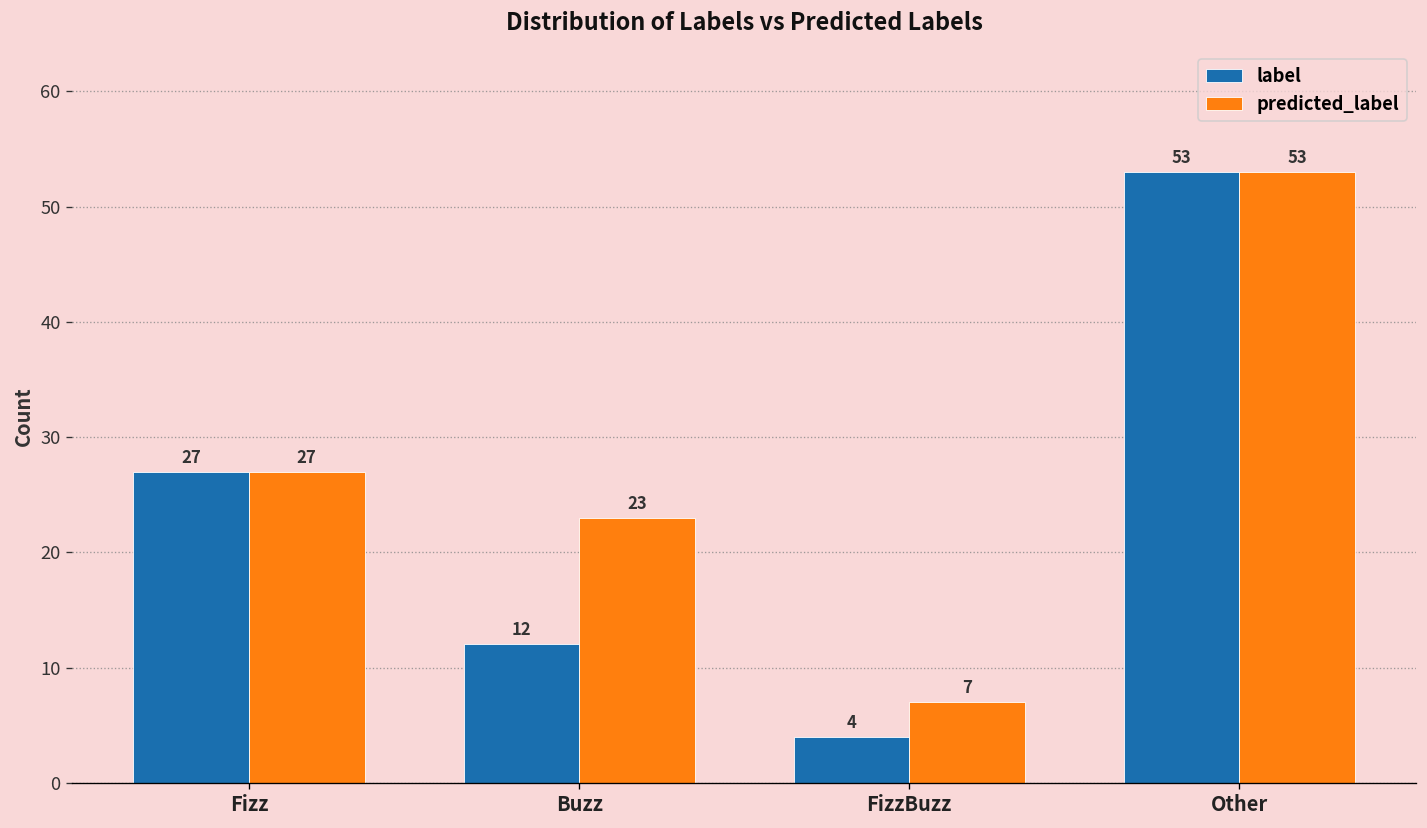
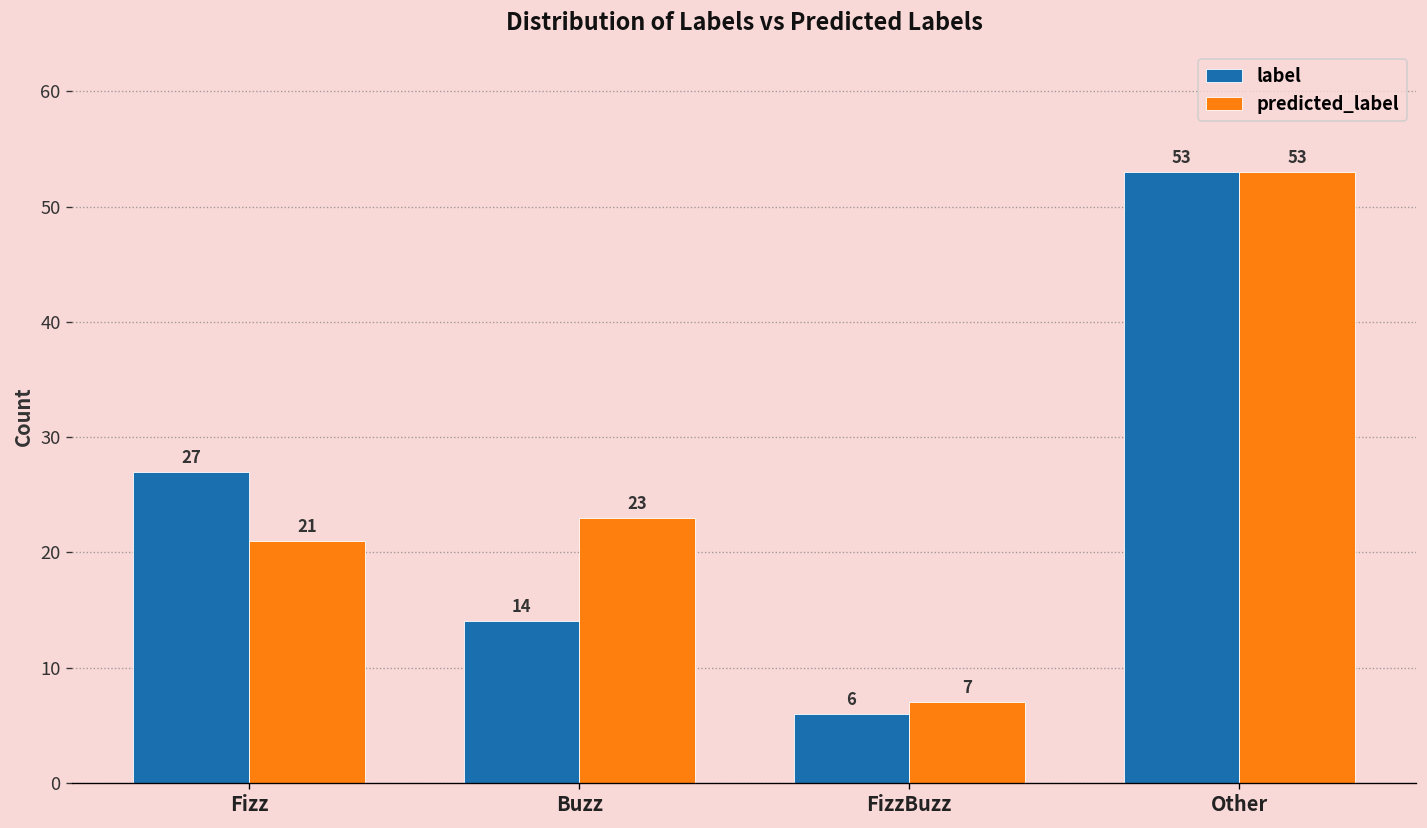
predicted_label, Fizz: 27 -> 21
label, Buzz: 12 -> 14
label, FizzBuzz: 4 -> 6
